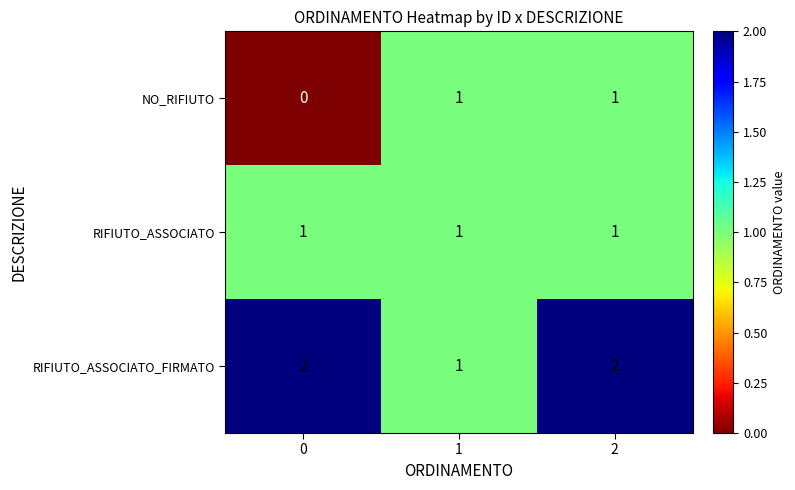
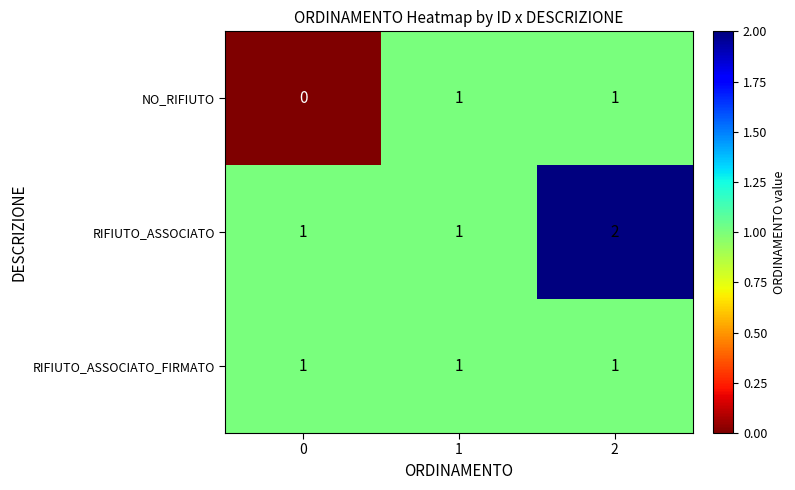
RIFIUTO_ASSOCIATO, 2: 1 -> 2
RIFIUTO_ASSOCIATO_FIRMATO, 0: 2 -> 1
RIFIUTO_ASSOCIATO_FIRMATO, 2: 2 -> 1
